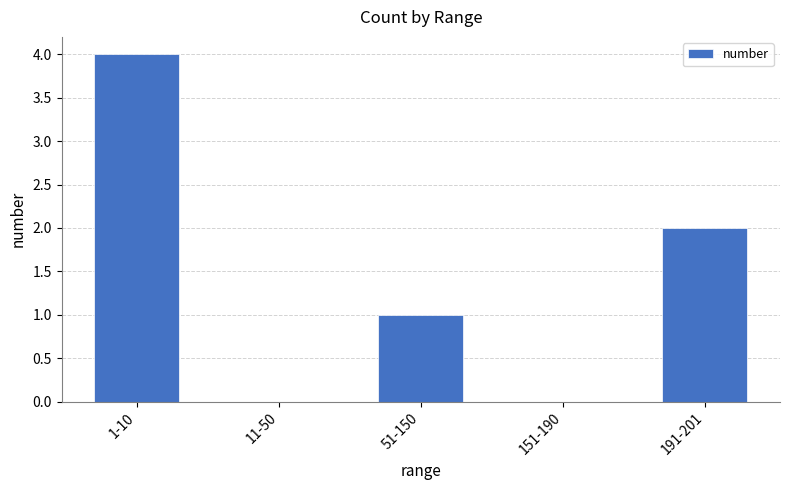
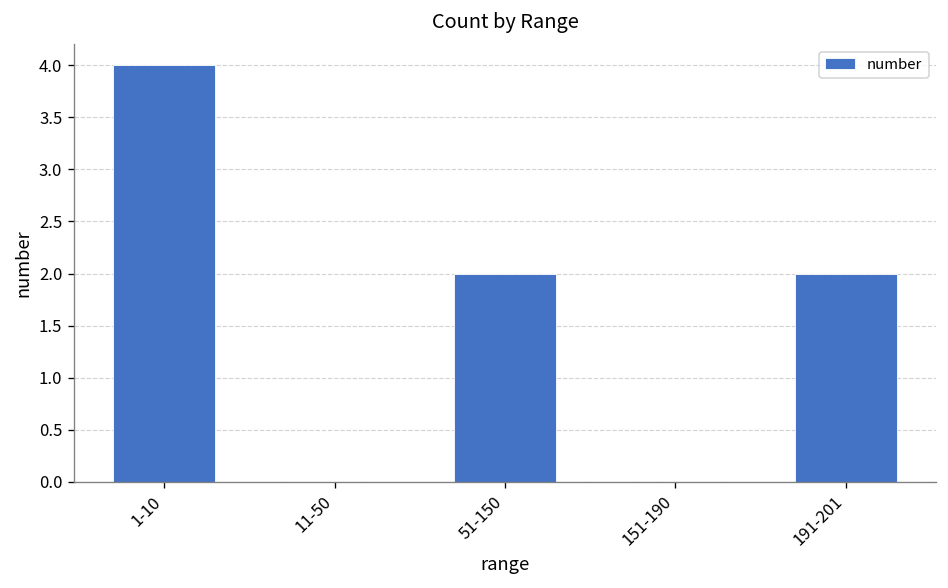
51-150: 1 -> 2
